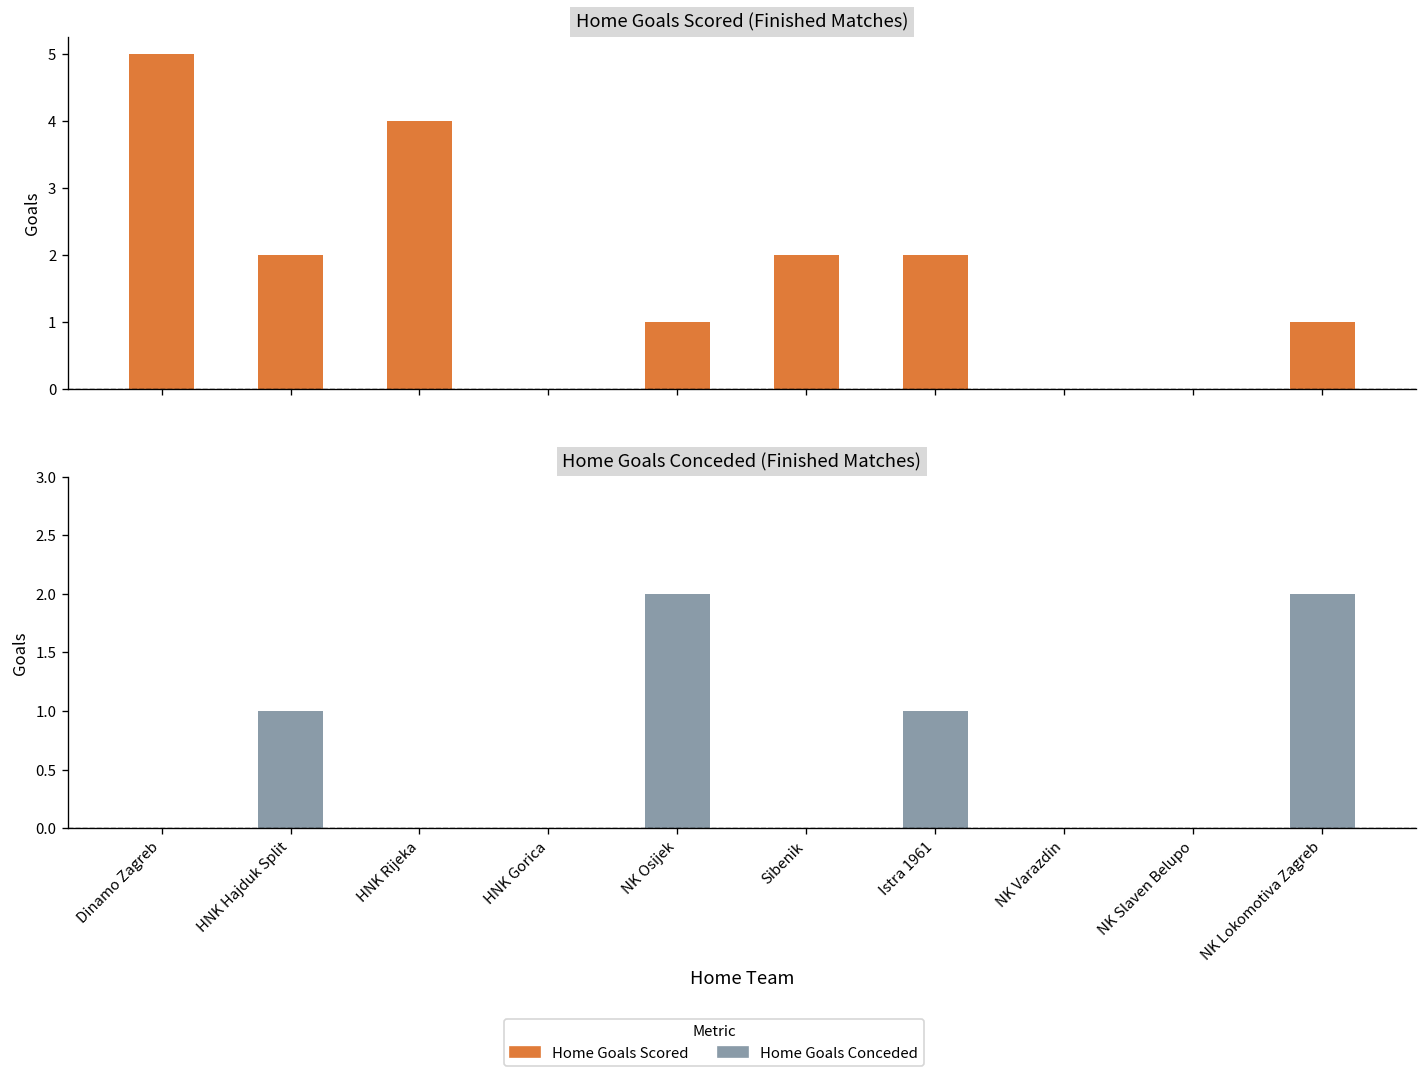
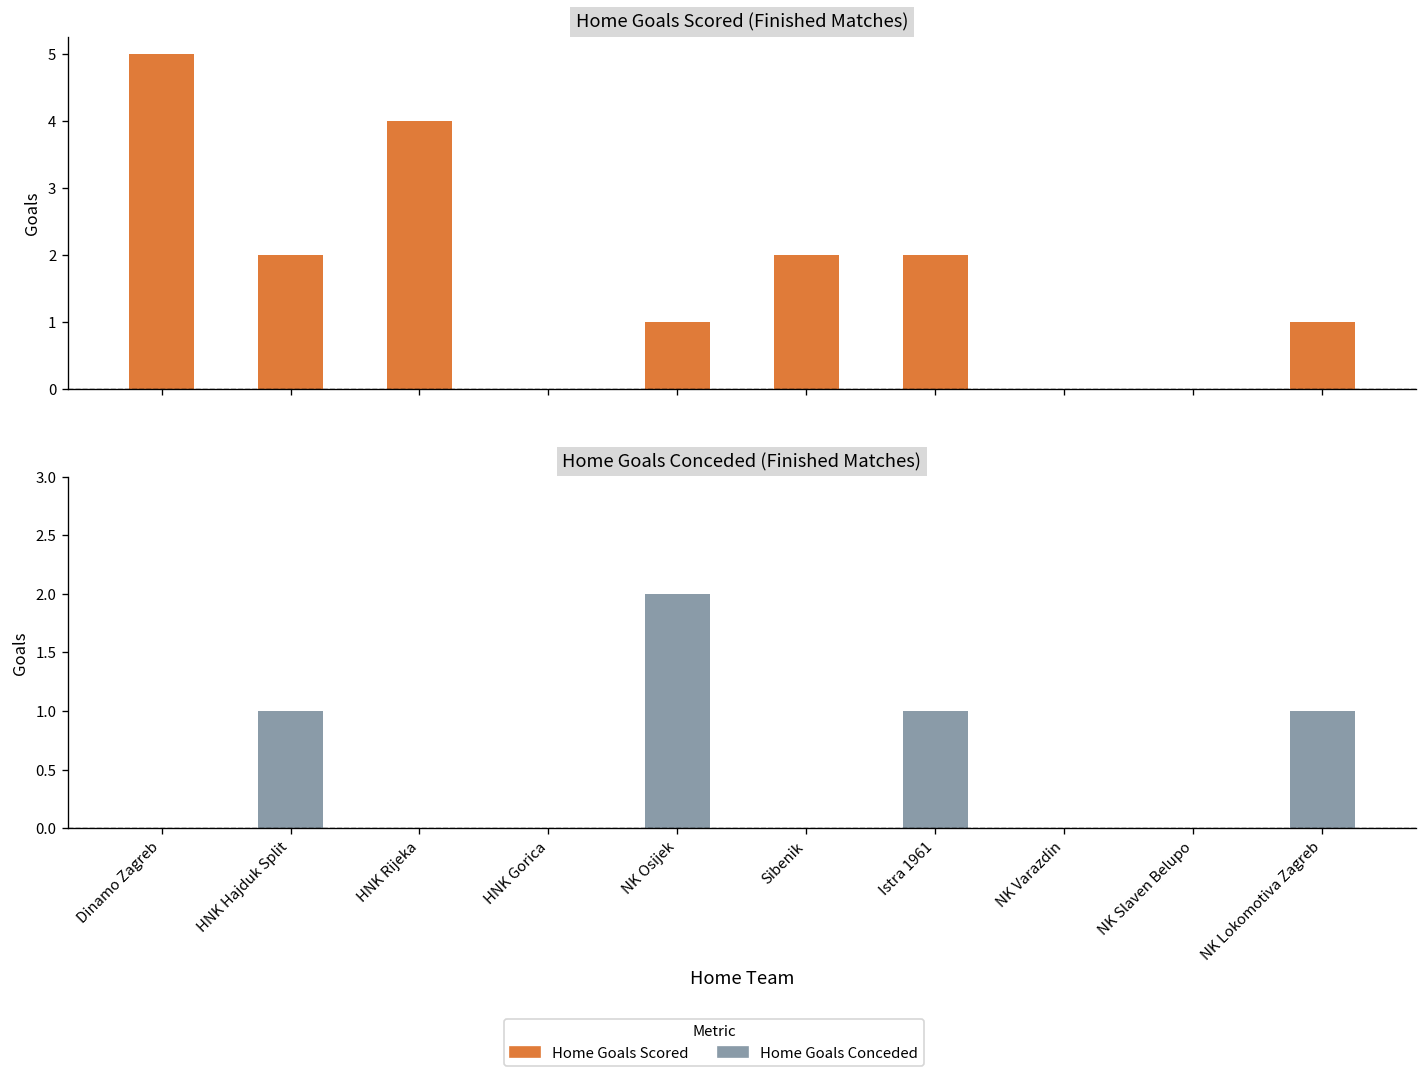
Home Goals Conceded (Finished Matches), NK Lokomotiva Zagreb: 2 -> 1
